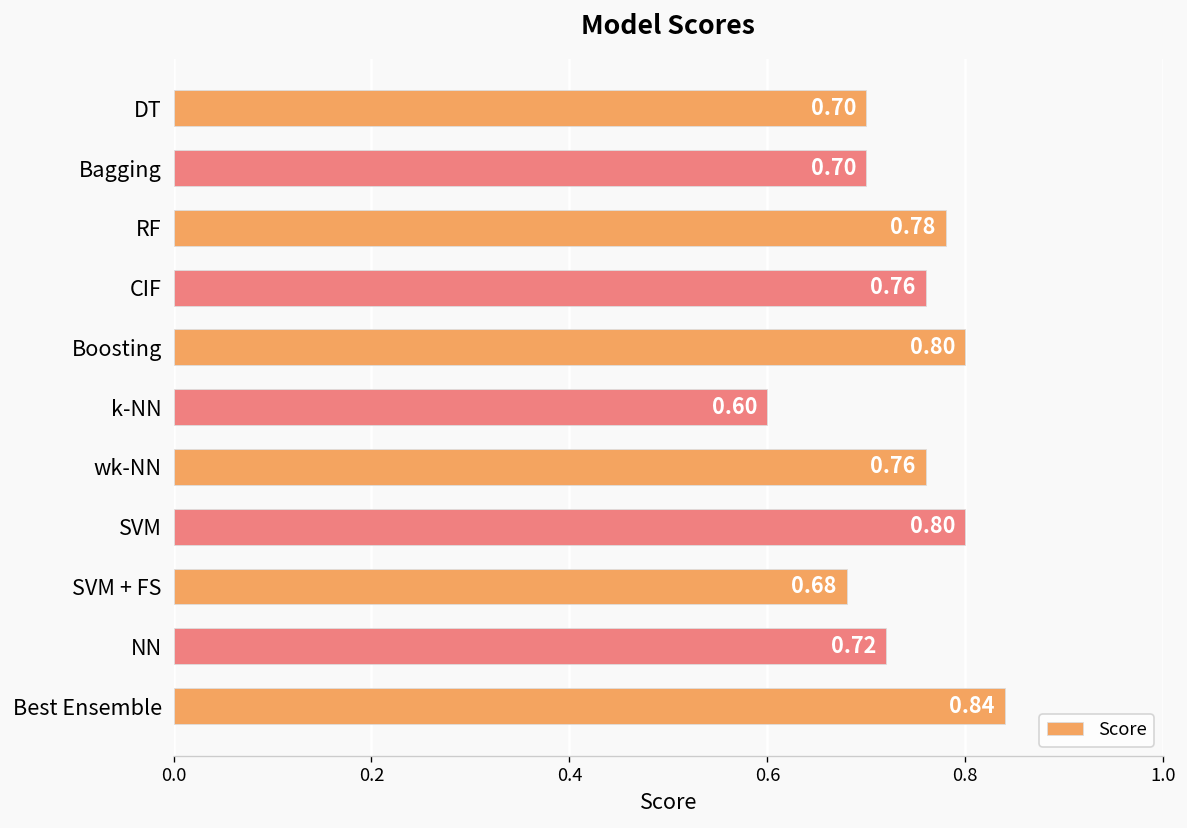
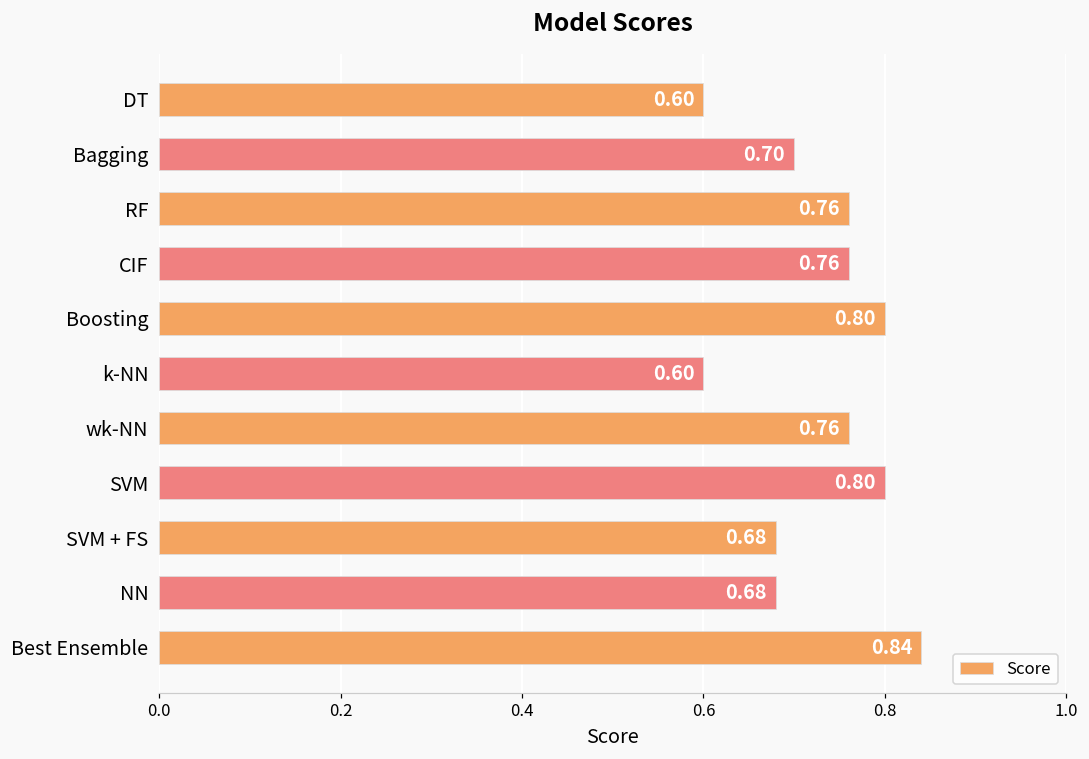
DT: 0.70 -> 0.60
RF: 0.78 -> 0.76
NN: 0.72 -> 0.68
